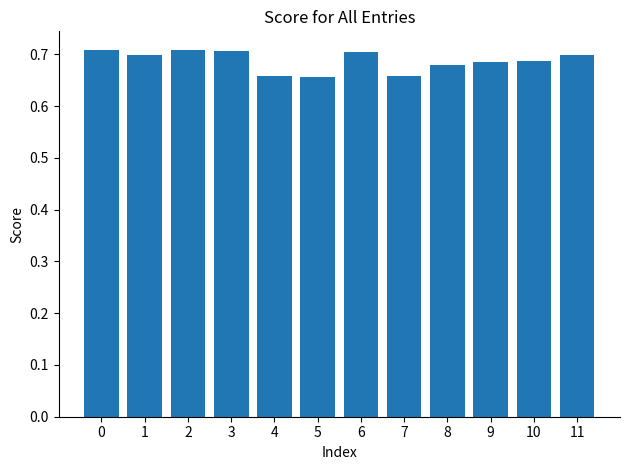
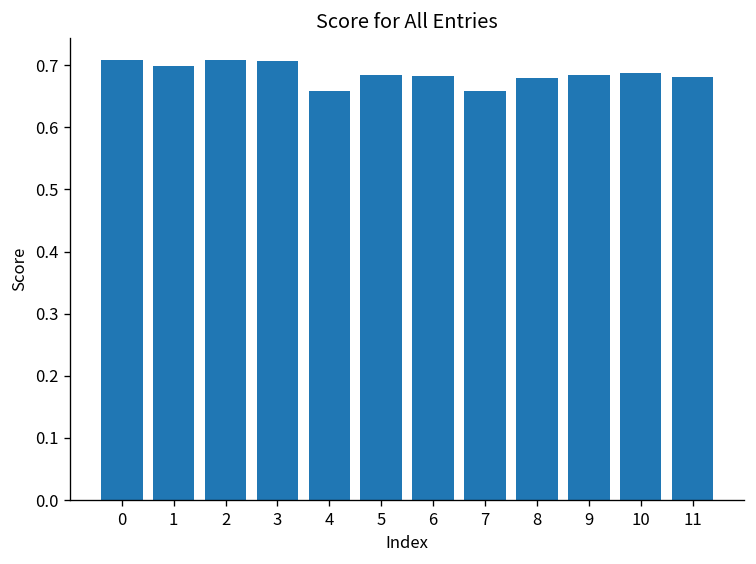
5: 0.66 -> 0.68
6: 0.70 -> 0.68
11: 0.70 -> 0.68
